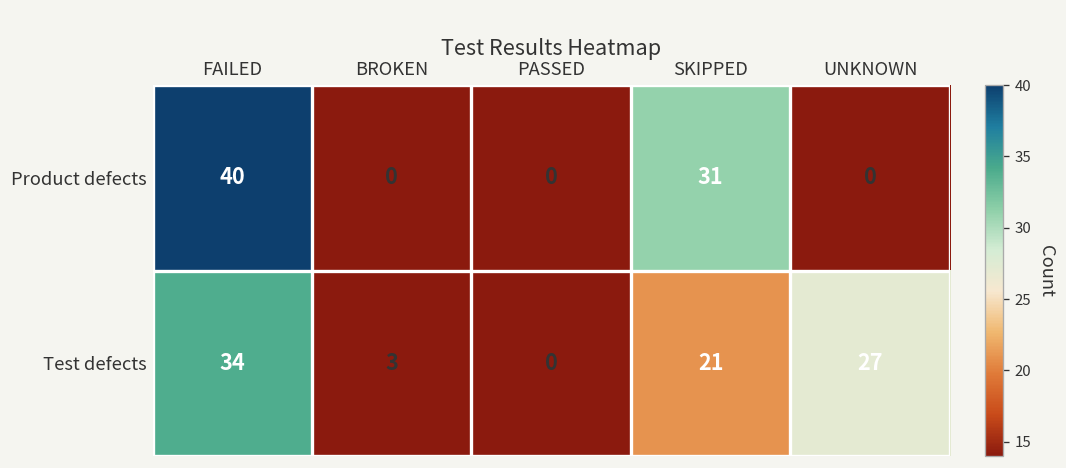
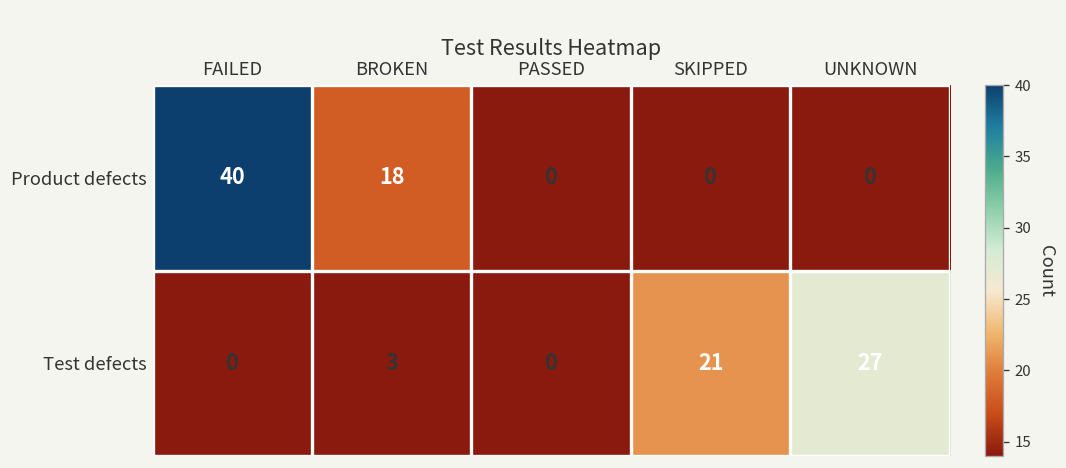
Product defects, BROKEN: 0 -> 18
Product defects, SKIPPED: 31 -> 0
Test defects, FAILED: 34 -> 0
